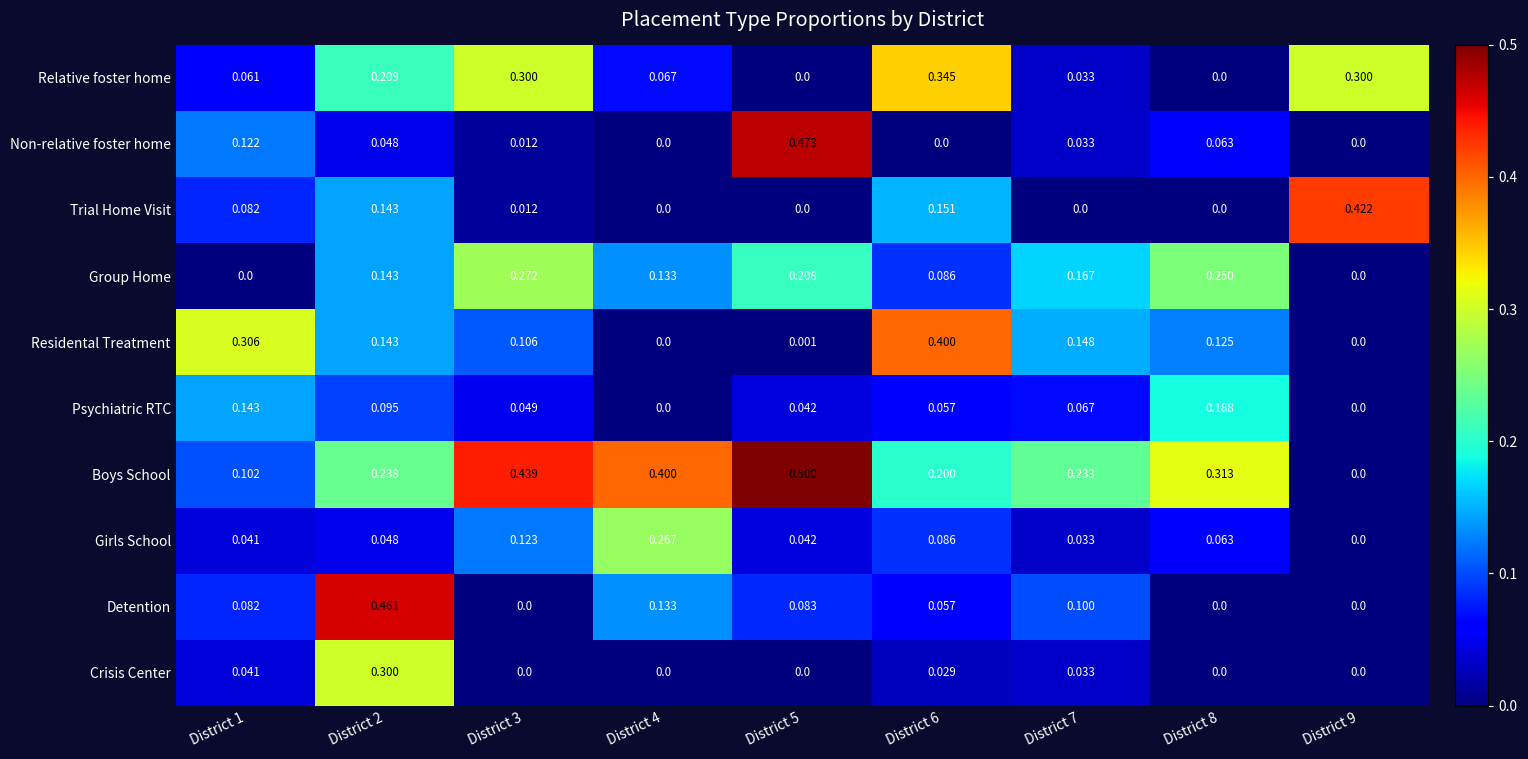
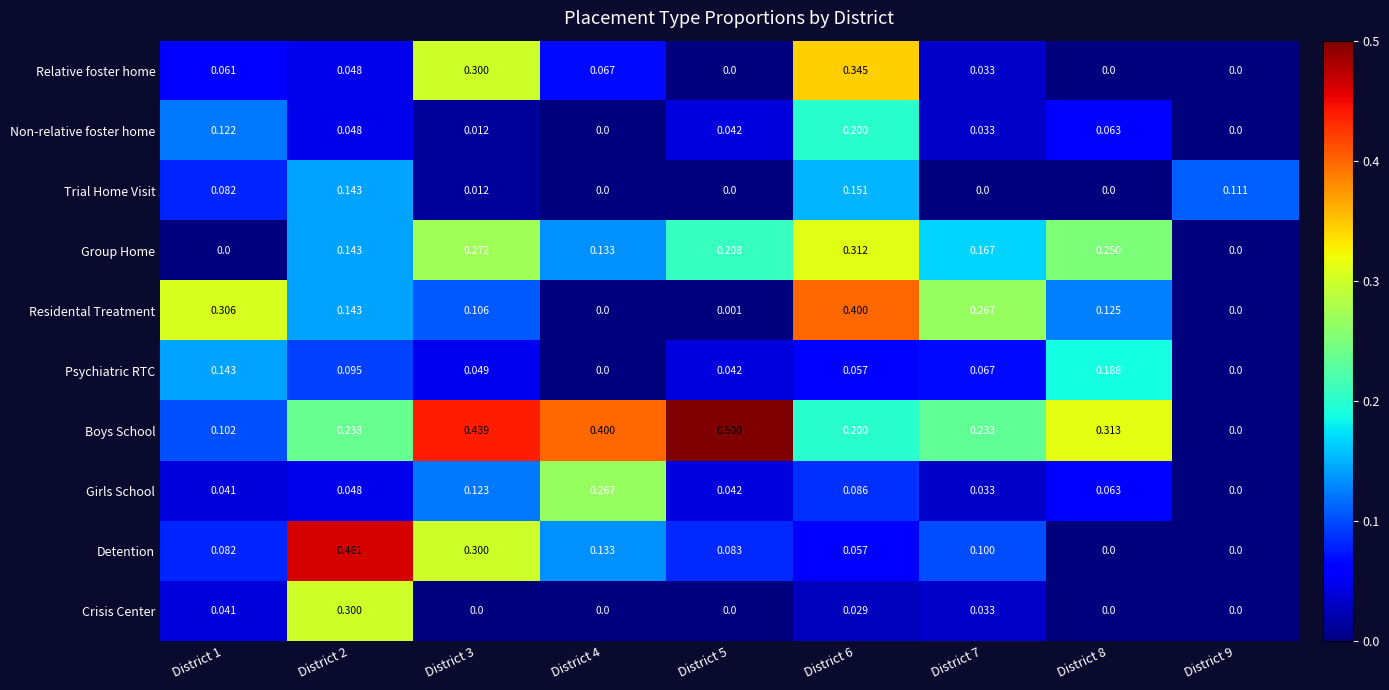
Relative foster home, District 2: 0.209 -> 0.048
Relative foster home, District 9: 0.300 -> 0.0
Non-relative foster home, District 5: 0.473 -> 0.042
Non-relative foster home, District 6: 0.0 -> 0.200
Trial Home Visit, District 9: 0.422 -> 0.111
Group Home, District 6: 0.086 -> 0.312
Residental Treatment, District 7: 0.148 -> 0.267
Detention, District 3: 0.0 -> 0.300
